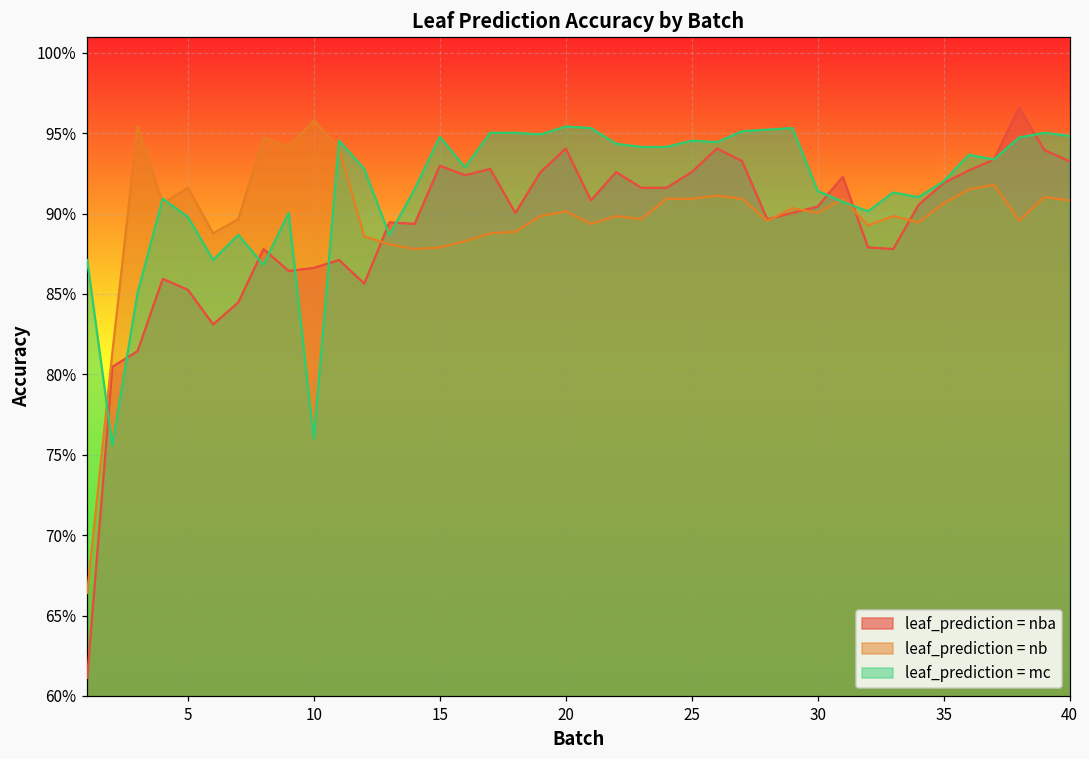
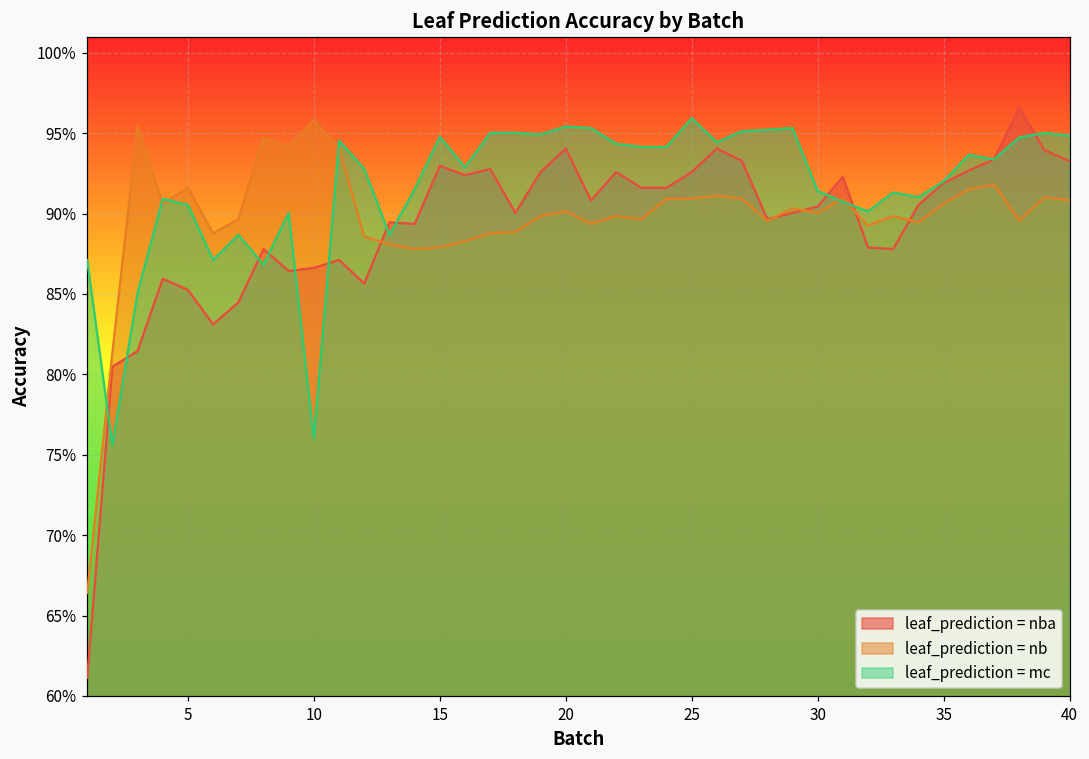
leaf_prediction = mc, 5: 89.8% -> 90.5%
leaf_prediction = mc, 25: 94.5% -> 95.9%
